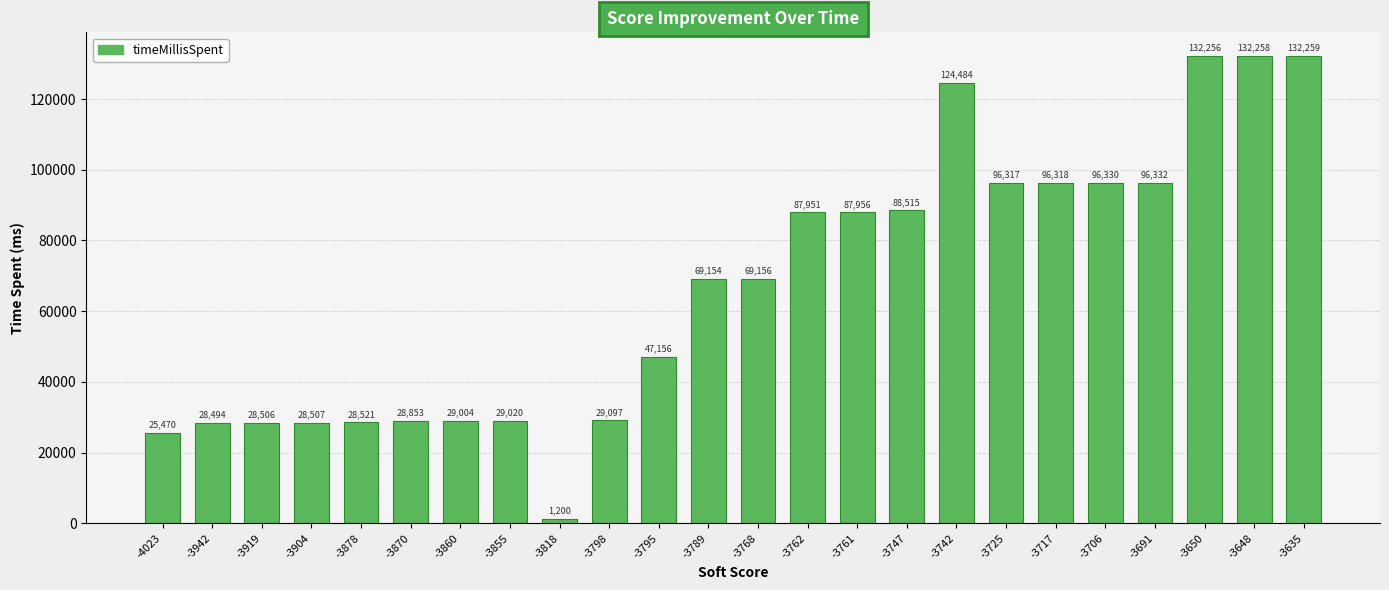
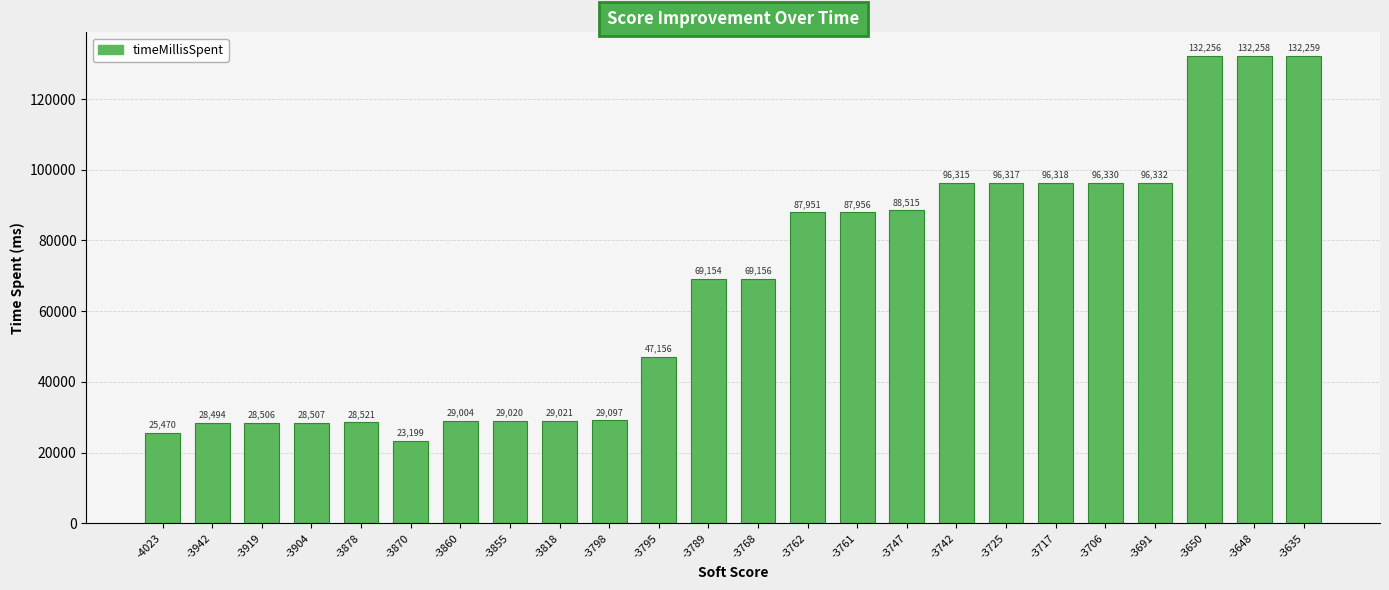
-3870: 28,853 -> 23,199
-3818: 1,200 -> 29,021
-3742: 124,484 -> 96,315
